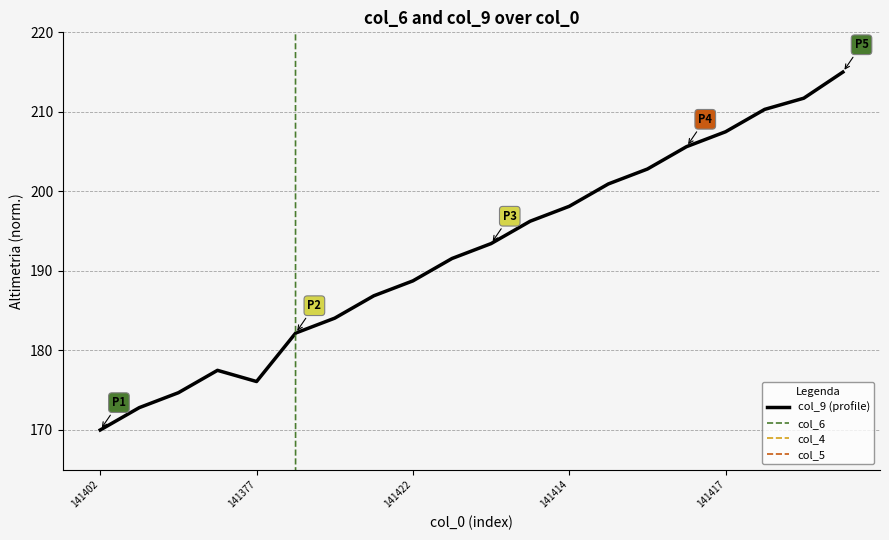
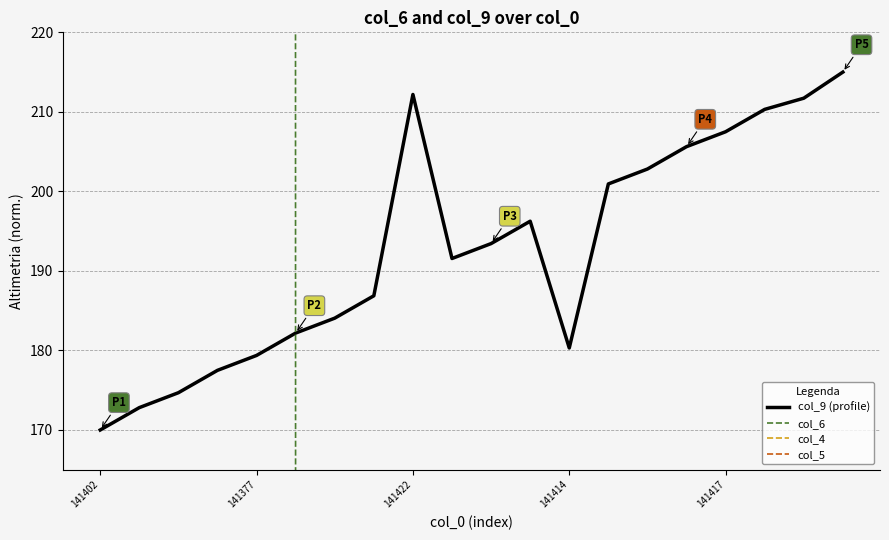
col_9 (profile), 141377: 176 -> 179
col_9 (profile), 141422: 189 -> 212
col_9 (profile), 141414: 198 -> 180
